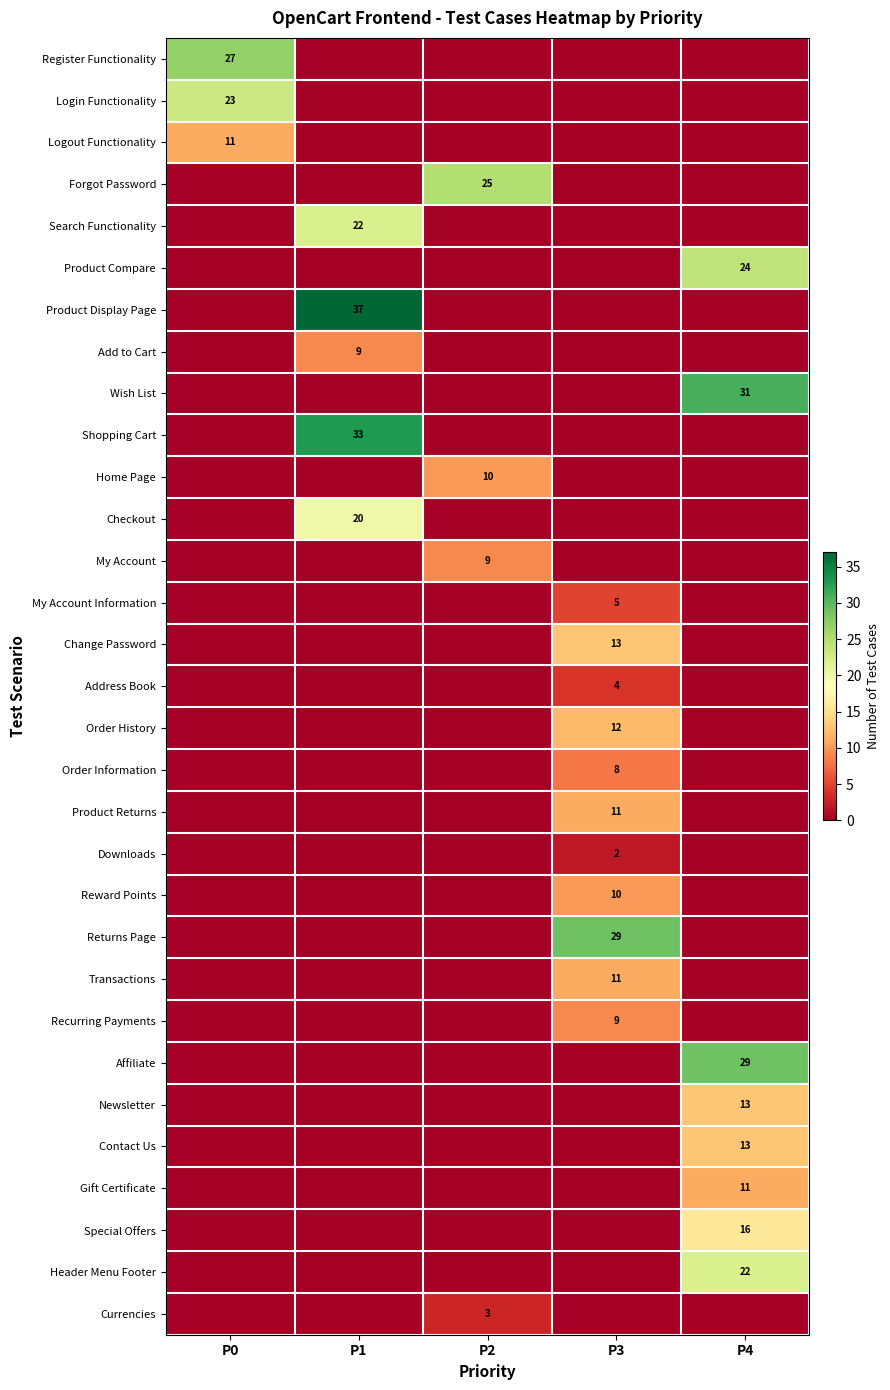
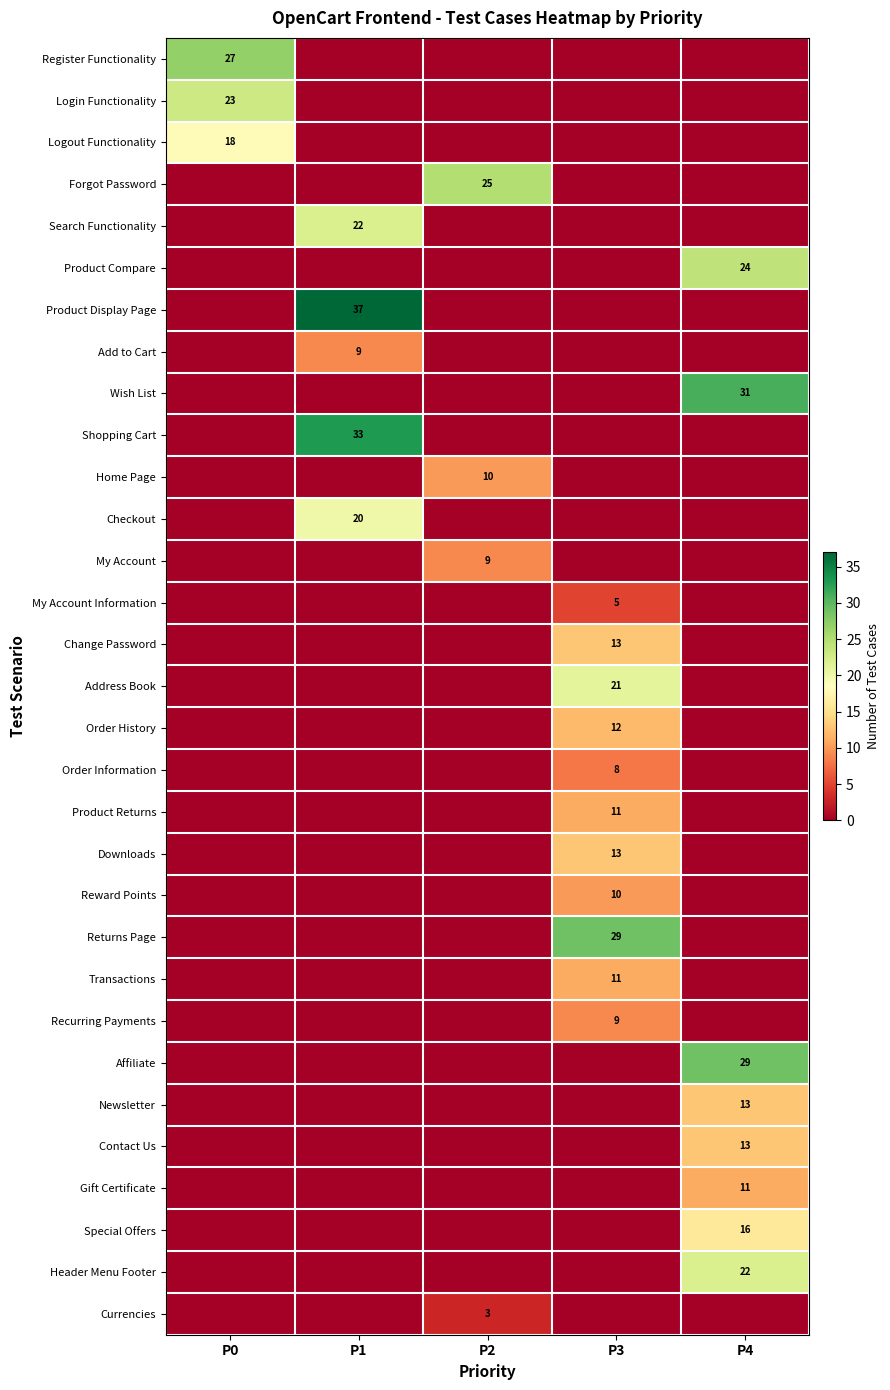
Logout Functionality, P0: 11 -> 18
Address Book, P3: 4 -> 21
Downloads, P3: 2 -> 13
